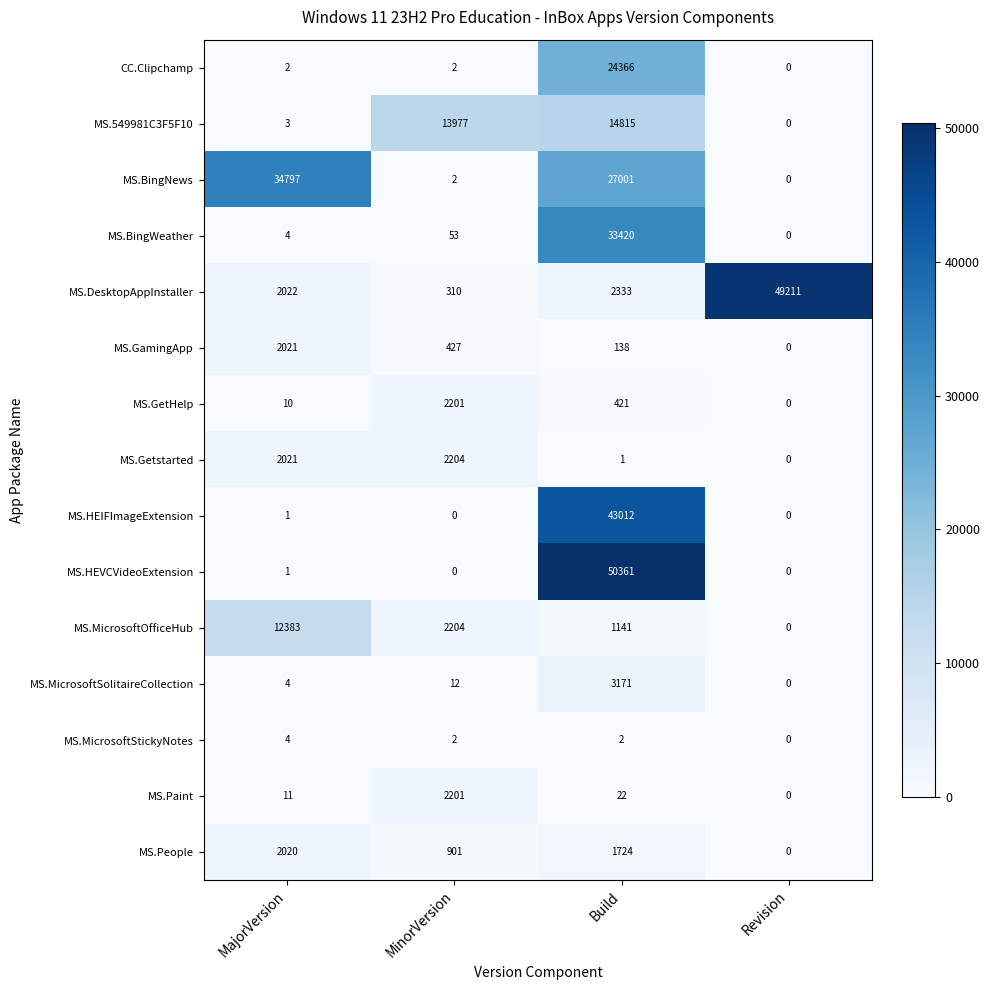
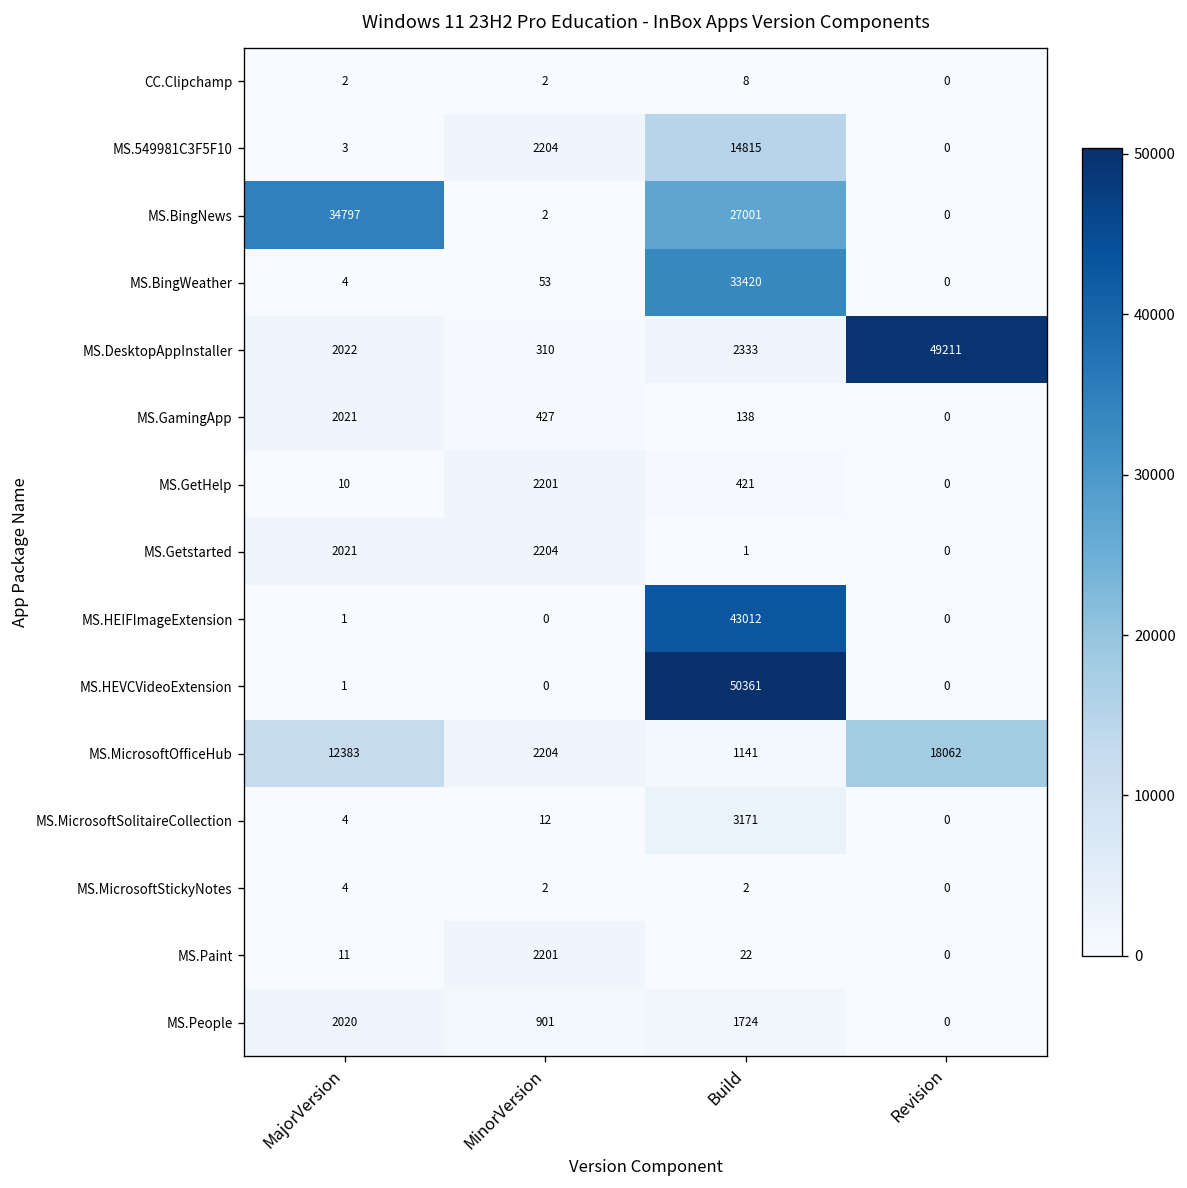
CC.Clipchamp, Build: 24366 -> 8
MS.549981C3F5F10, MinorVersion: 13977 -> 2204
MS.MicrosoftOfficeHub, Revision: 0 -> 18062
